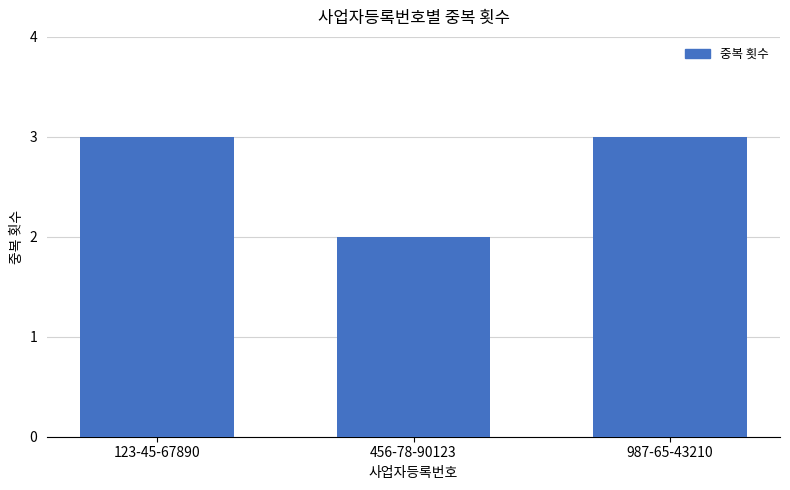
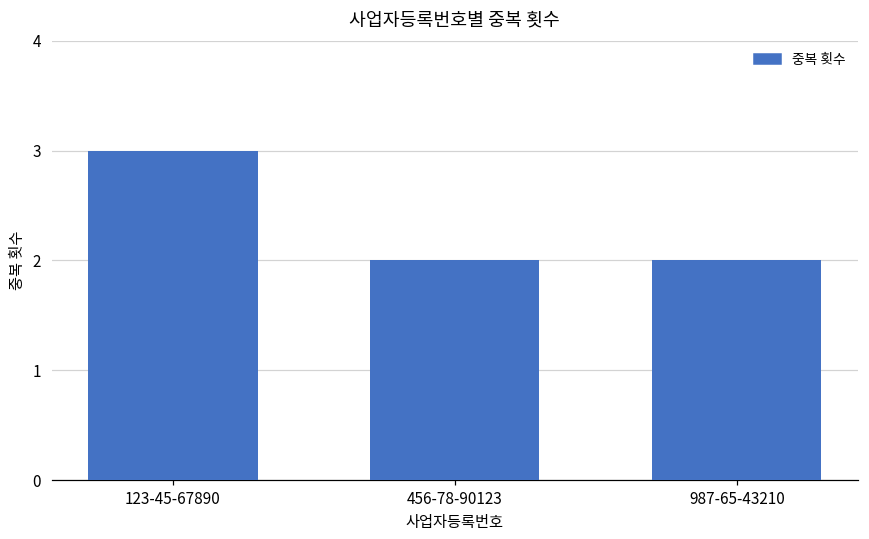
987-65-43210: 3 -> 2
